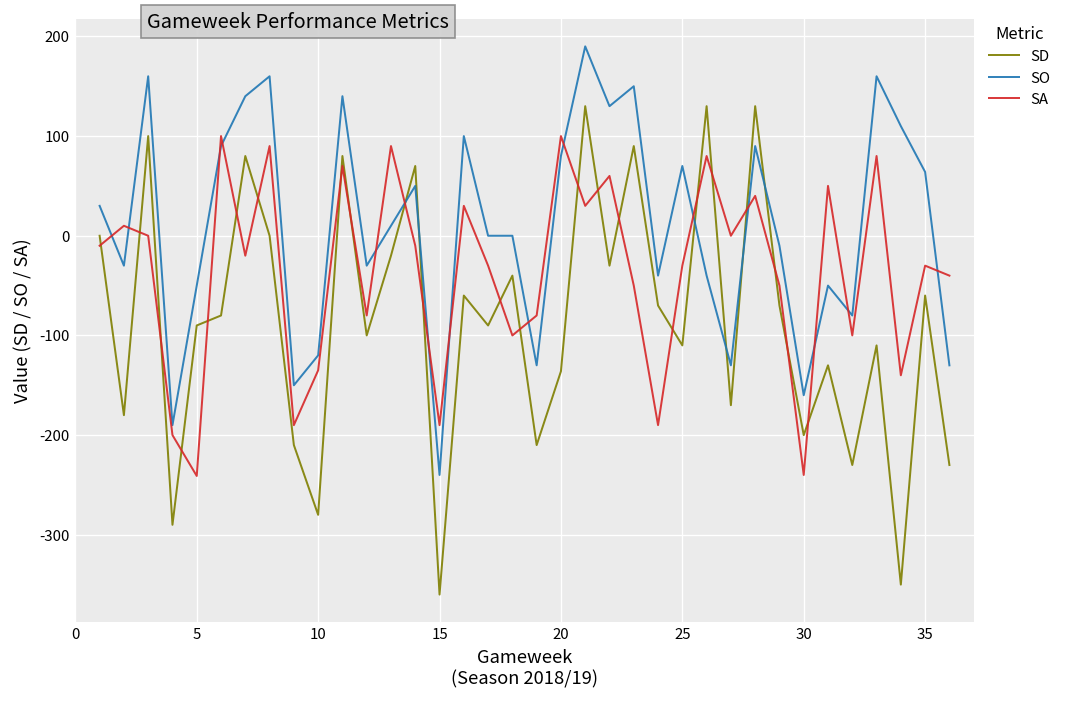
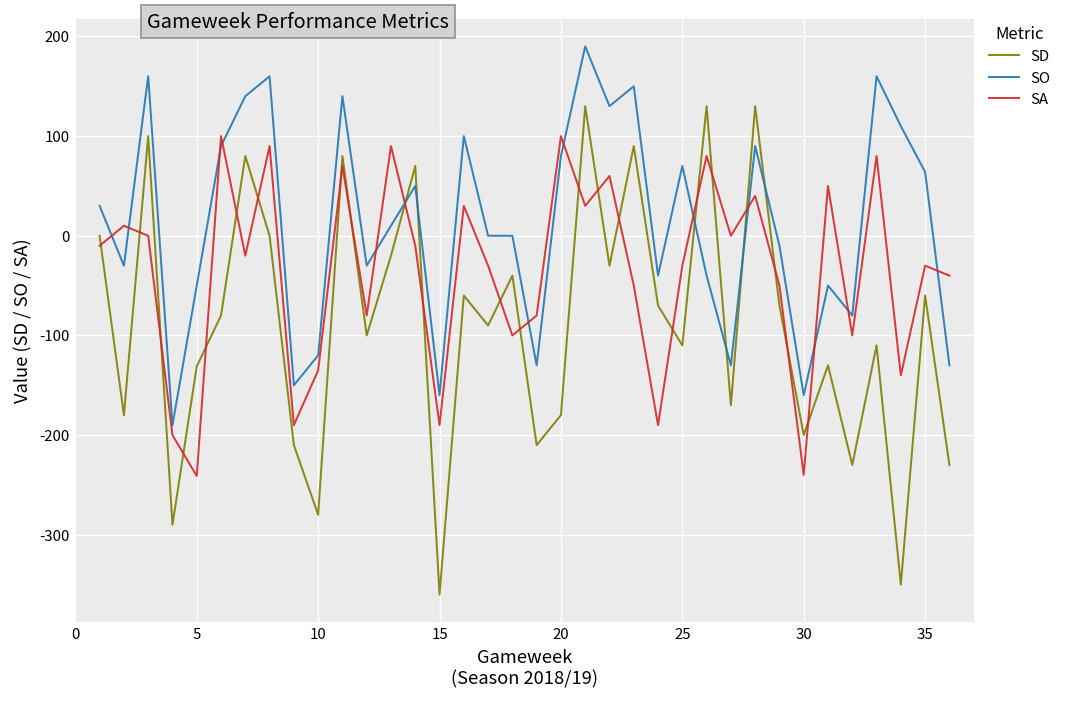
SD, 5: -90 -> -130
SO, 15: -240 -> -160
SD, 20: -140 -> -180
